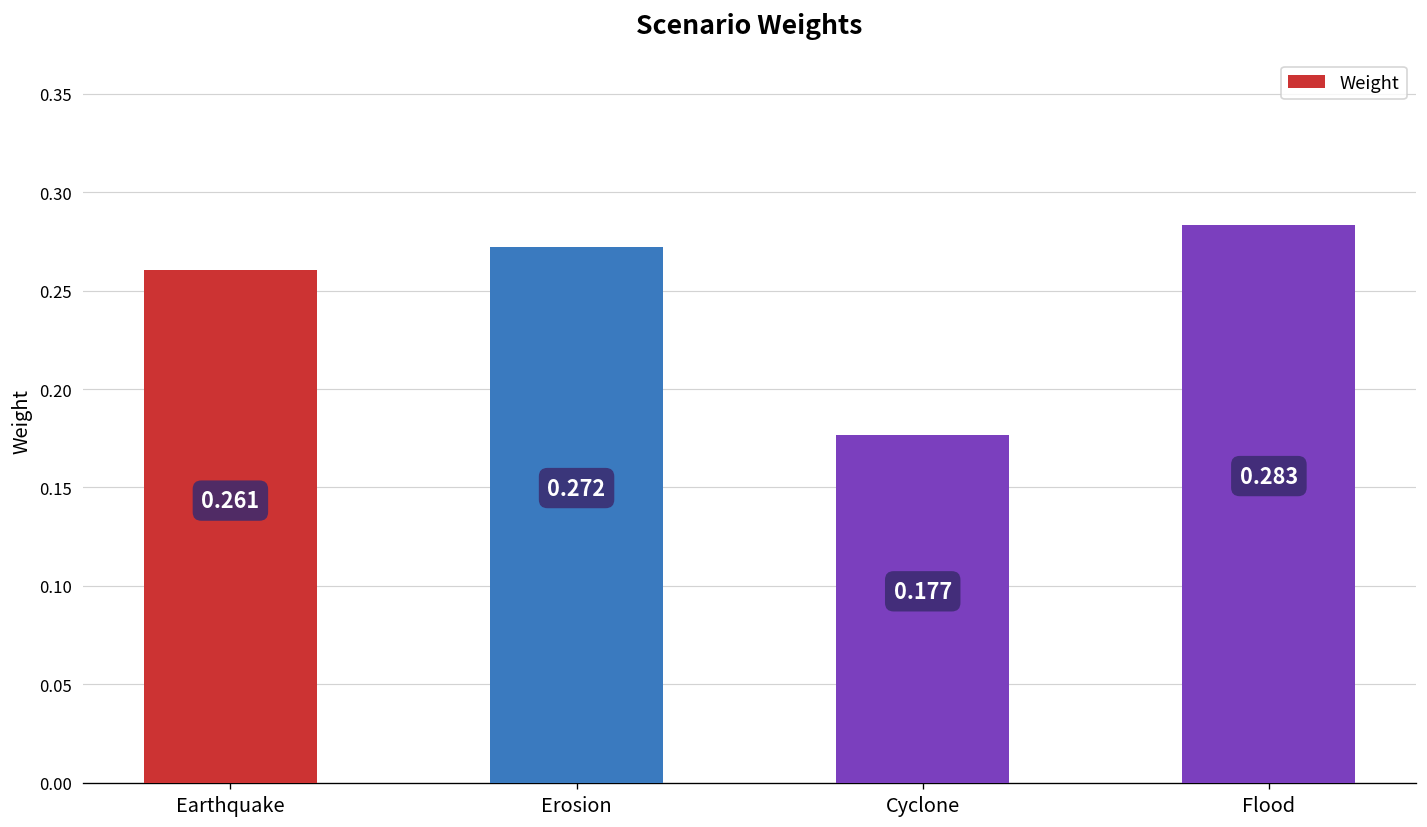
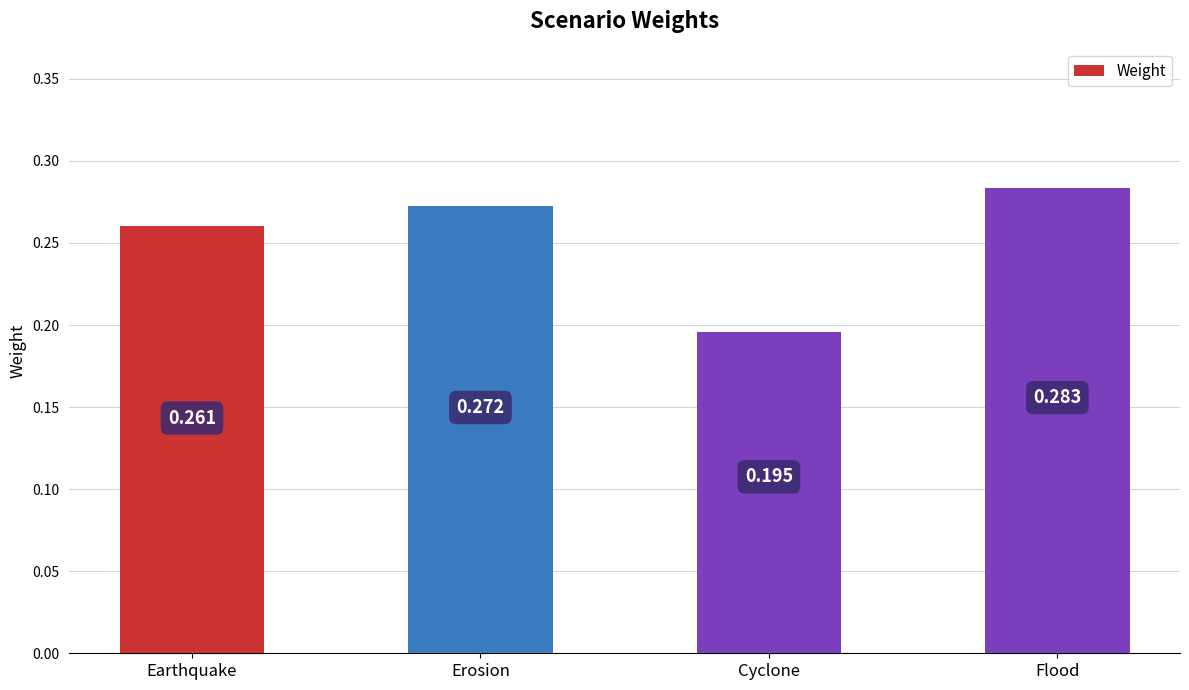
Cyclone: 0.177 -> 0.195
